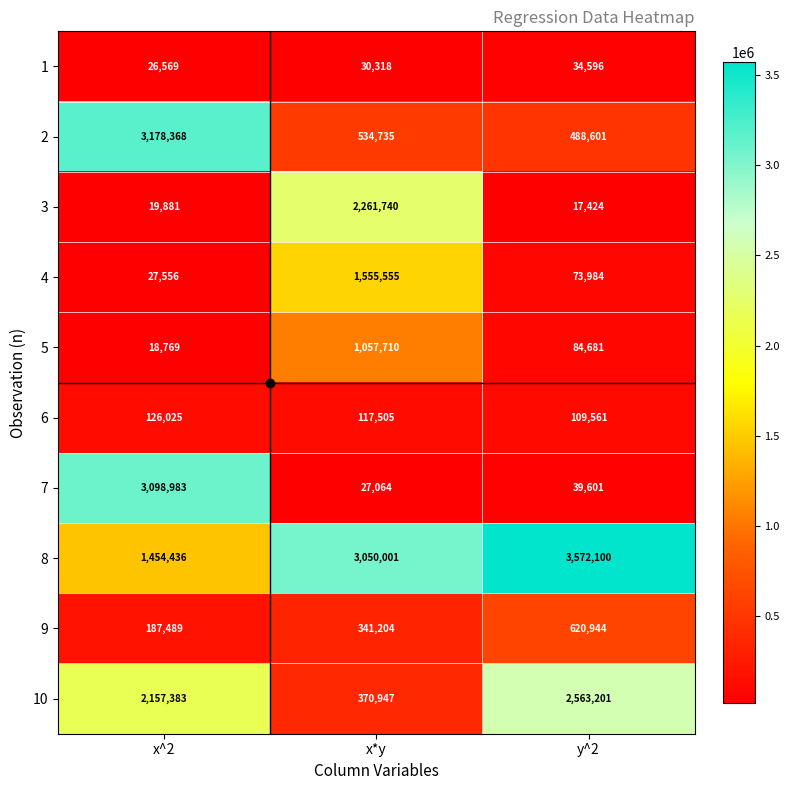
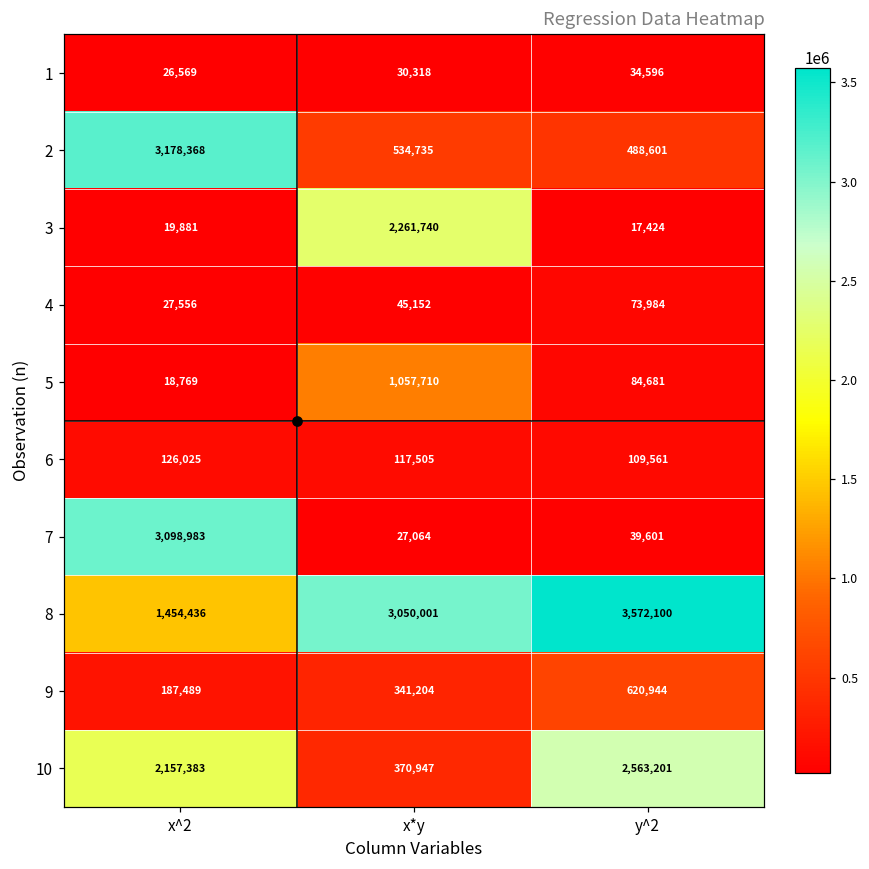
4, x*y: 1,555,555 -> 45,152
